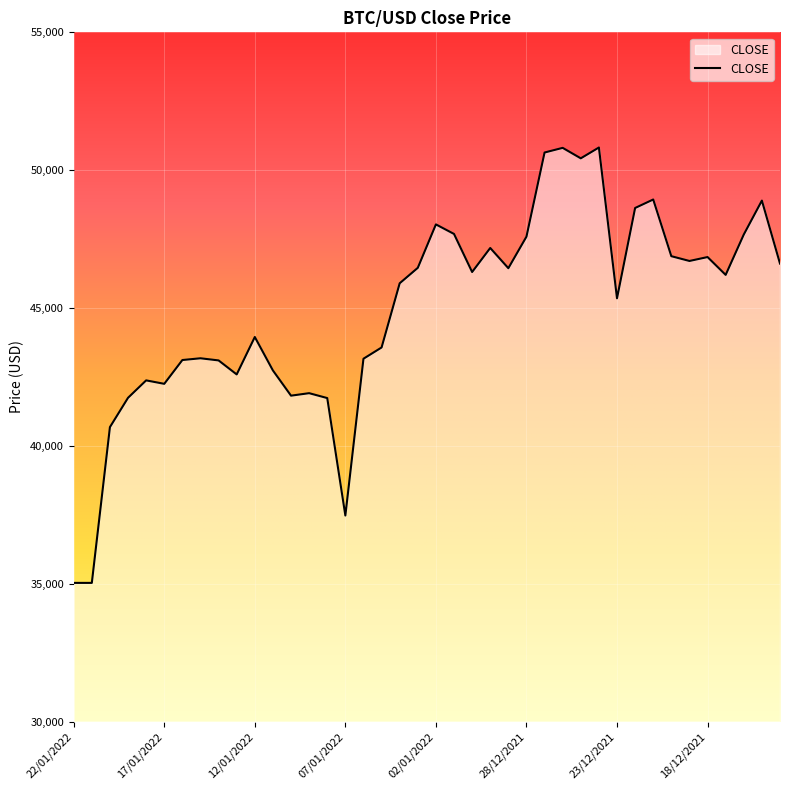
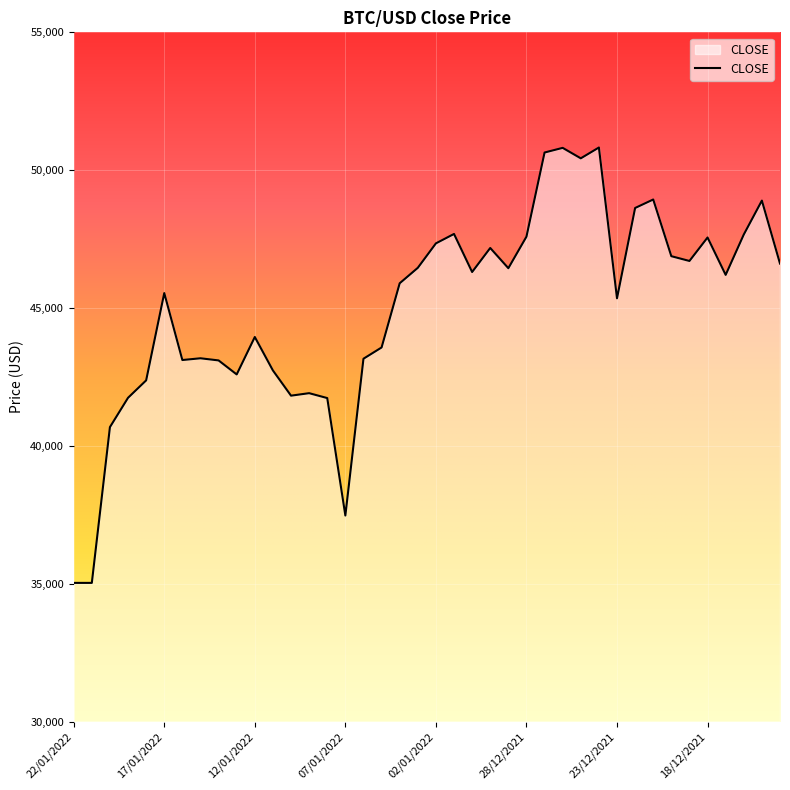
17/01/2022: 42,300 -> 45,500
02/01/2022: 48,000 -> 47,300
18/12/2021: 46,800 -> 47,600
